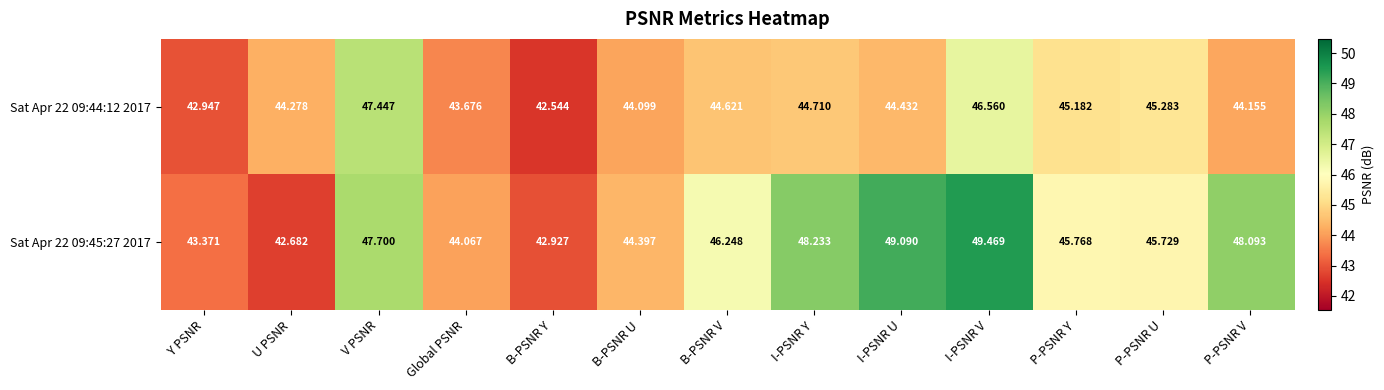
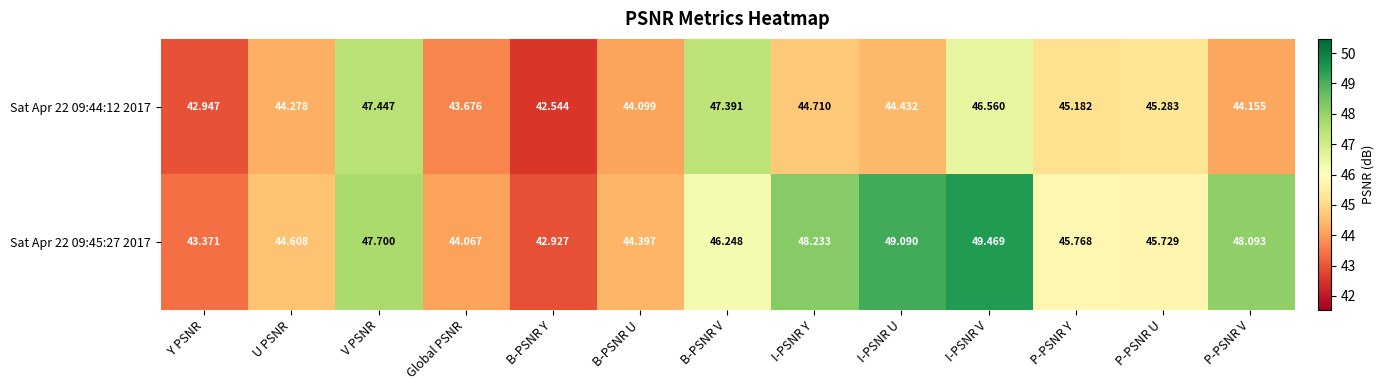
Sat Apr 22 09:44:12 2017, B-PSNR V: 44.621 -> 47.391
Sat Apr 22 09:45:27 2017, U PSNR: 42.682 -> 44.608
